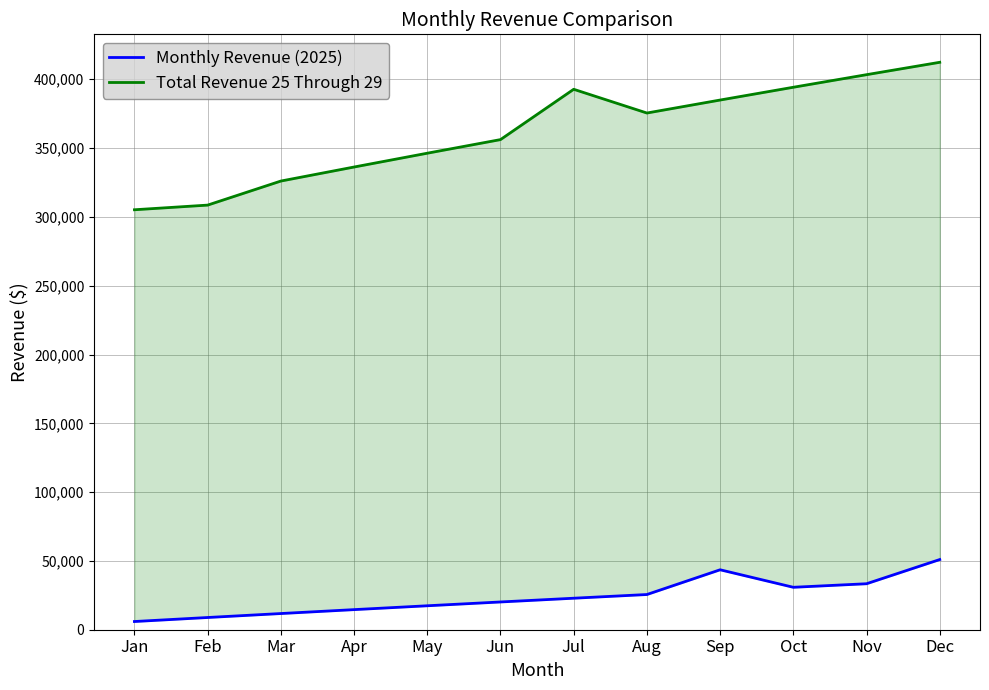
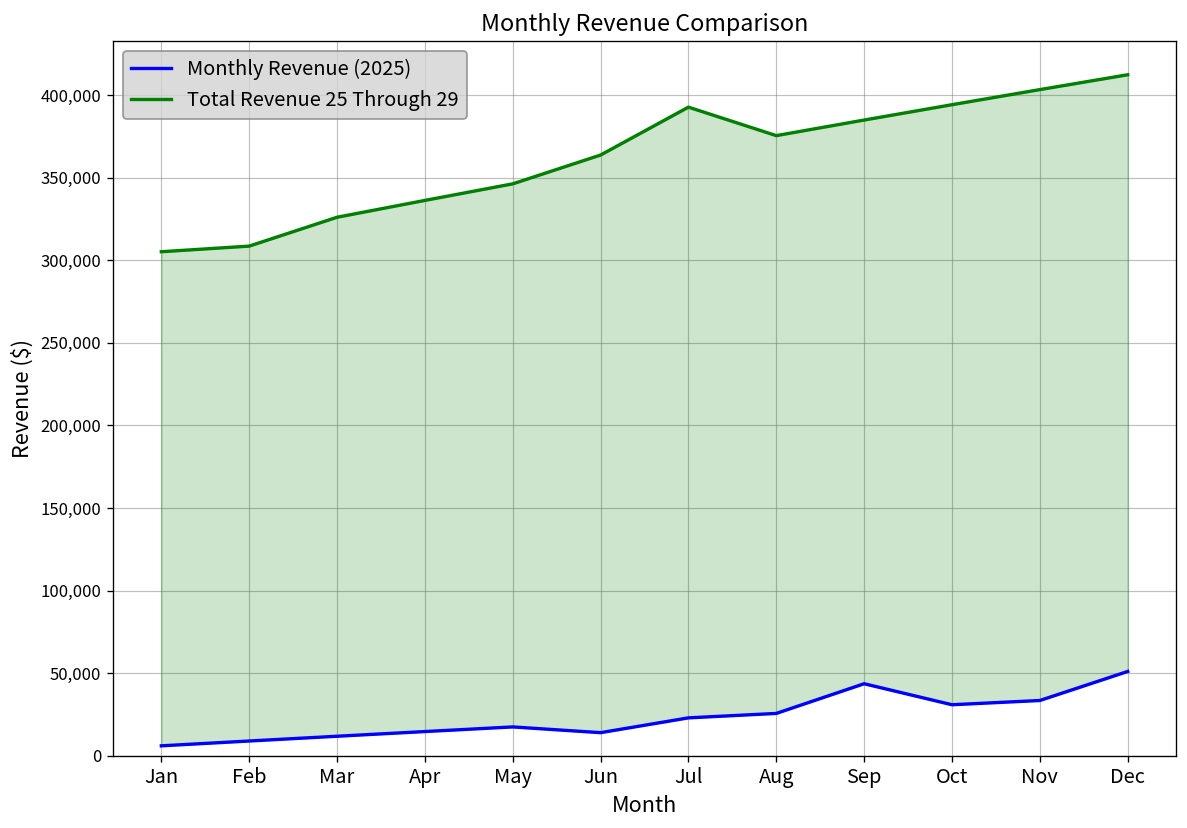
Monthly Revenue (2025), Jun: 20,000 -> 14,000
Total Revenue 25 Through 29, Jun: 356,000 -> 364,000
